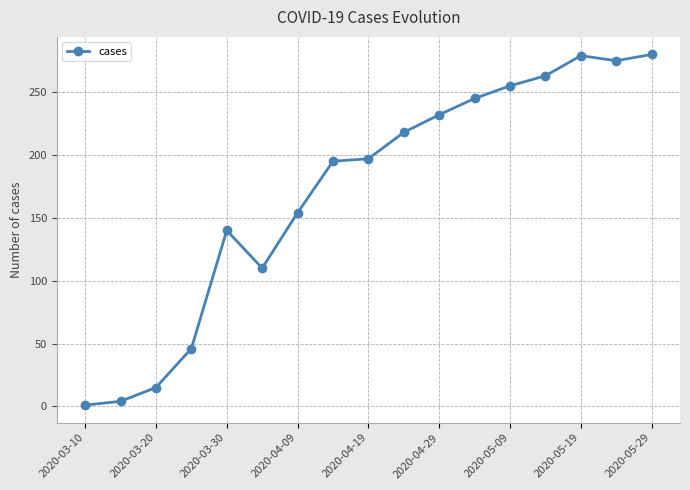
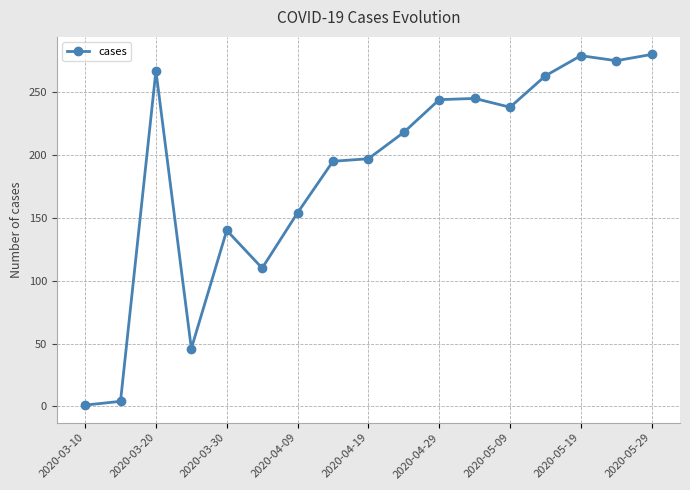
2020-03-20: 15 -> 267
2020-04-29: 232 -> 244
2020-05-09: 255 -> 238
